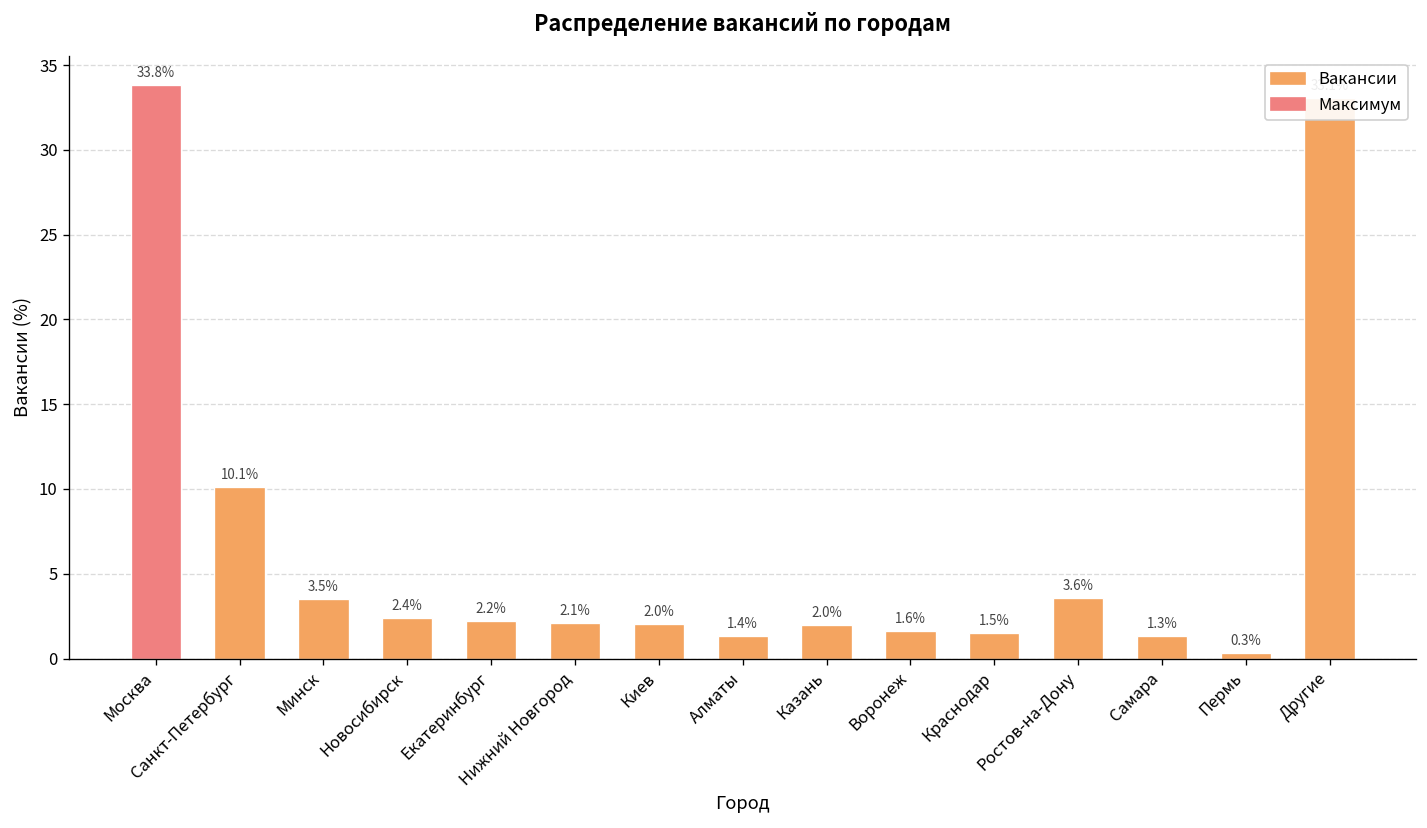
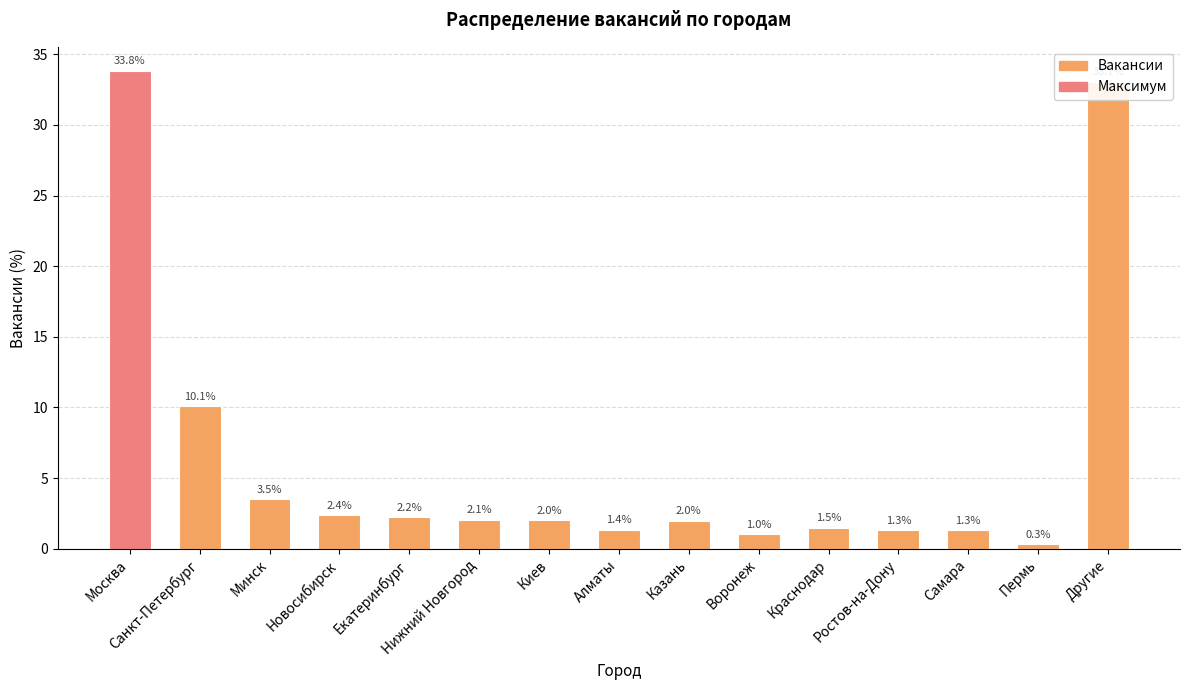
Воронеж: 1.6% -> 1.0%
Ростов-на-Дону: 3.6% -> 1.3%
